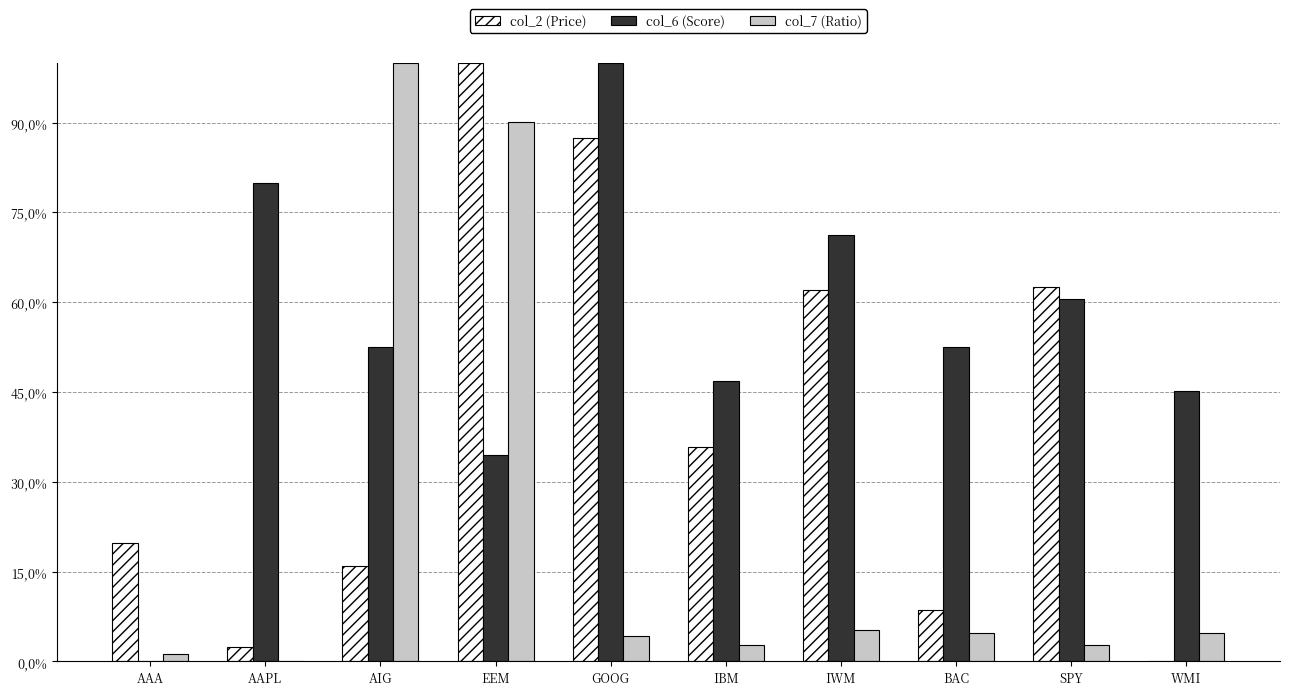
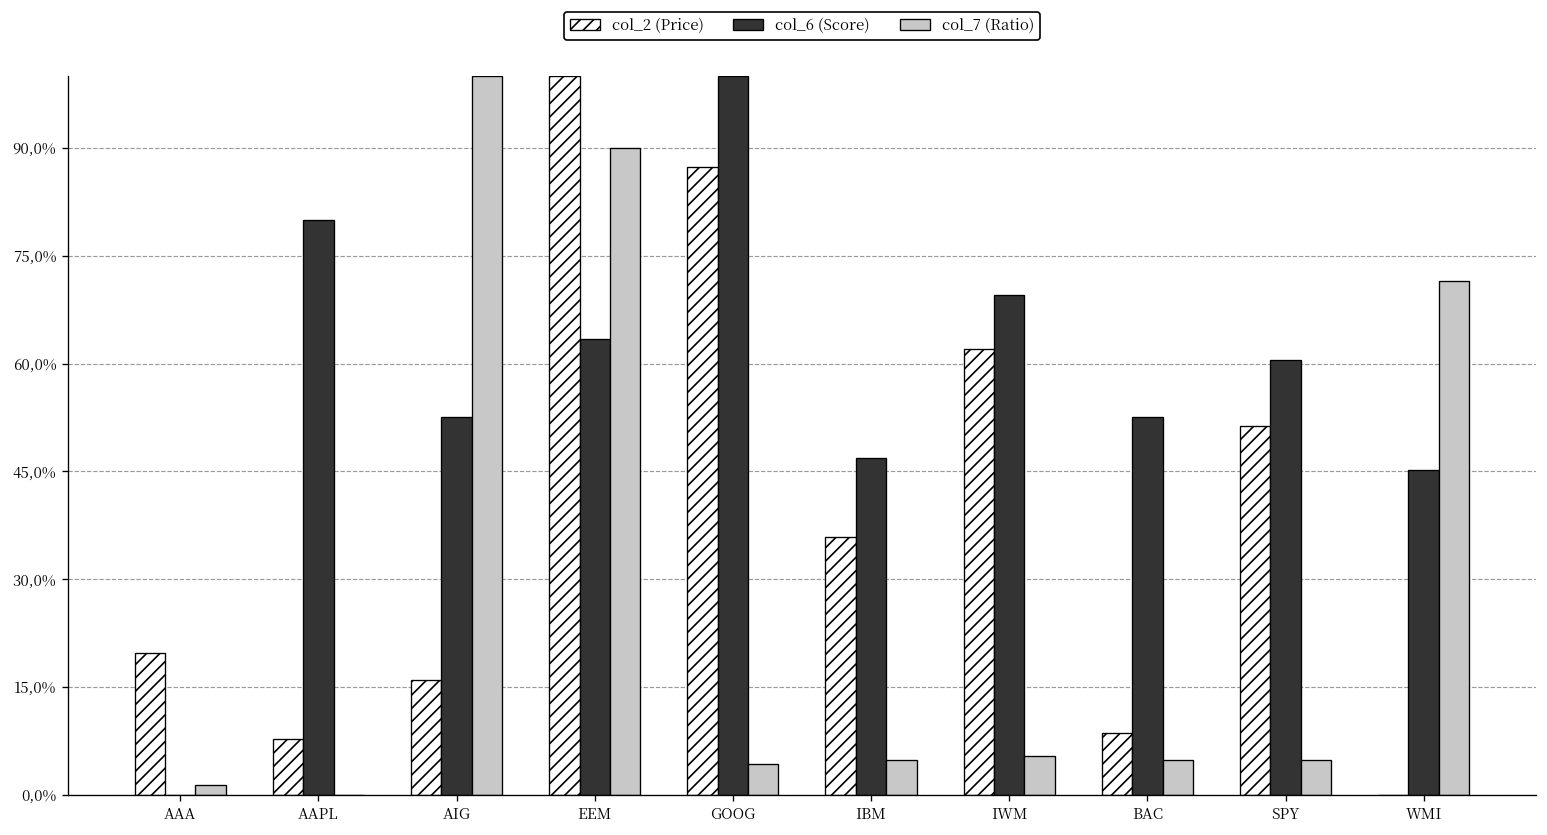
col_2 (Price), AAPL: 20% -> 80%
col_6 (Score), EEM: 340% -> 630%
col_7 (Ratio), IBM: 30% -> 50%
col_6 (Score), IWM: 710% -> 700%
col_2 (Price), SPY: 630% -> 510%
col_7 (Ratio), SPY: 30% -> 50%
col_7 (Ratio), WMI: 50% -> 710%
